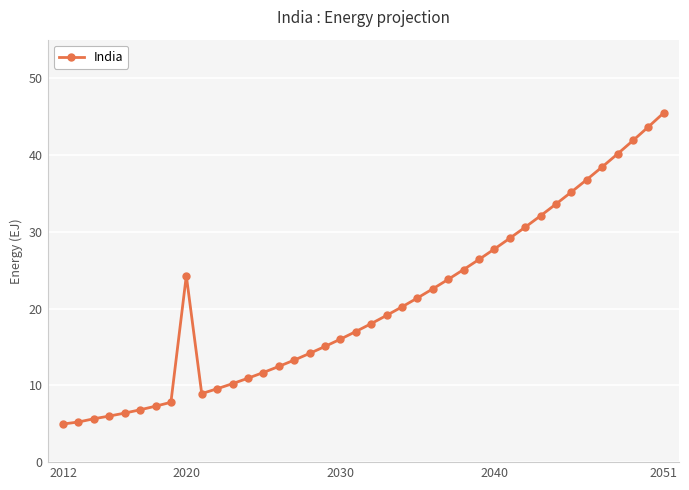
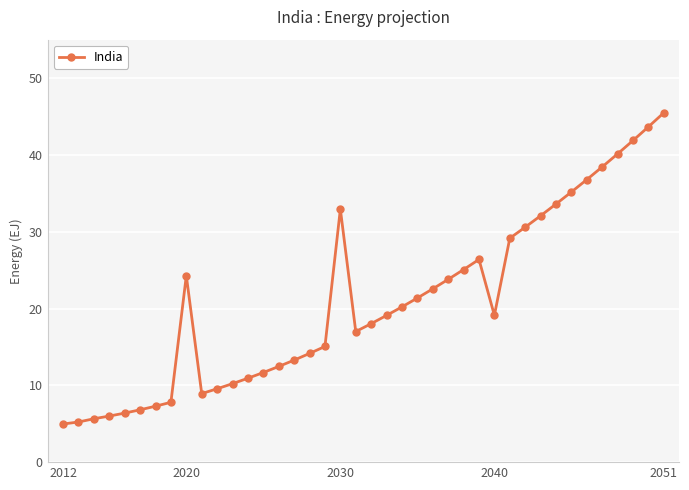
2030: 16 -> 33
2040: 28 -> 19
